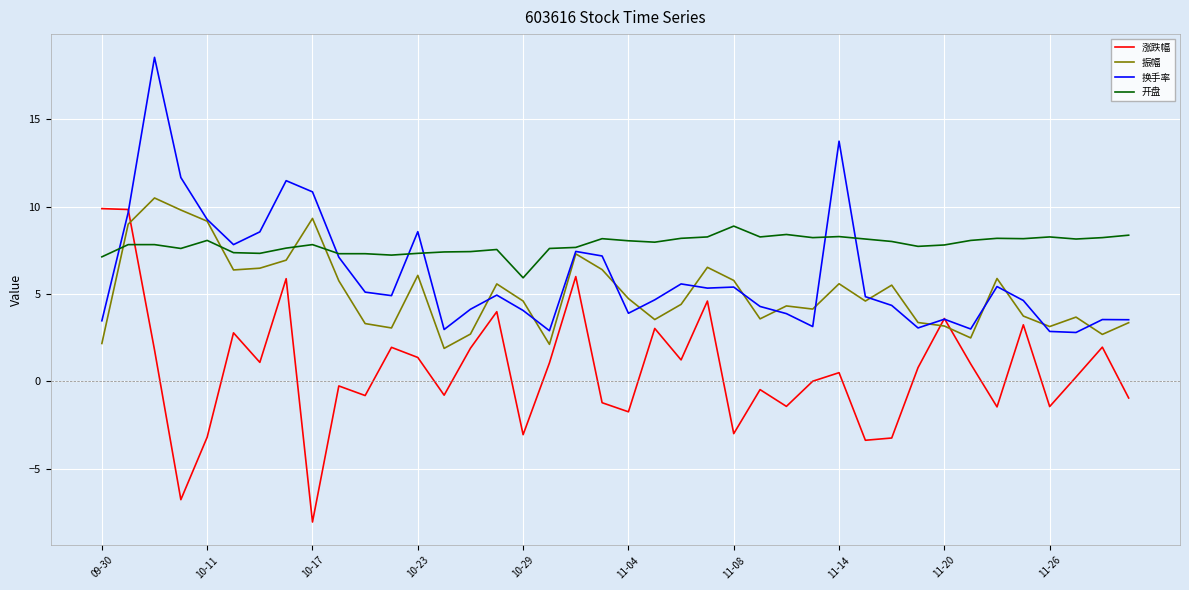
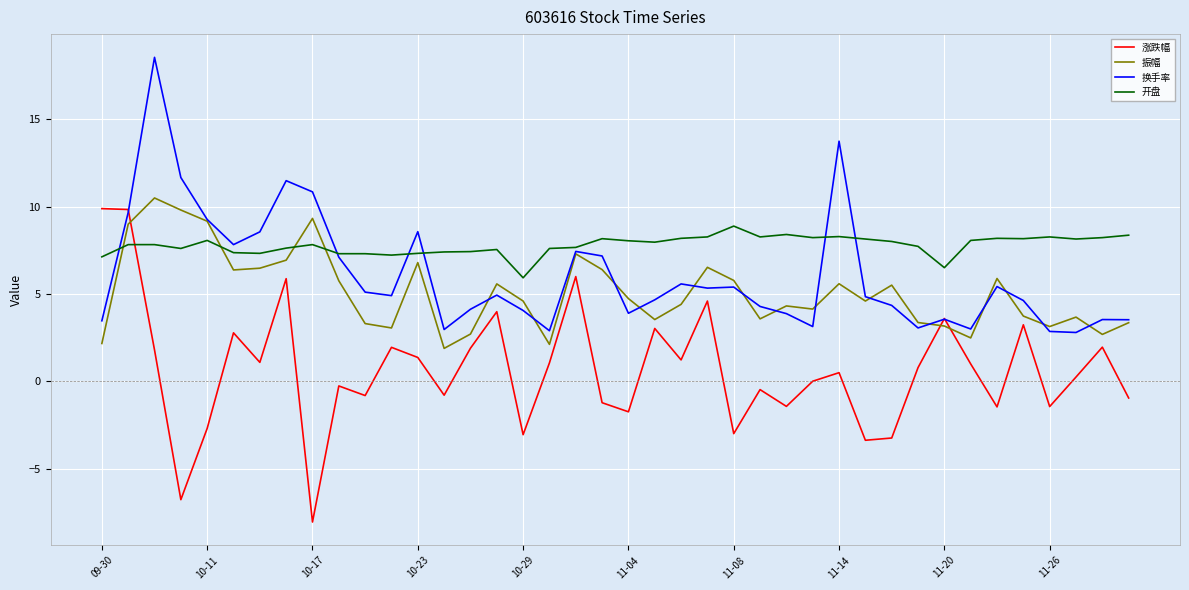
涨跌幅, 10-11: -3.2 -> -2.7
振幅, 10-23: 6.1 -> 6.8
开盘, 11-20: 7.8 -> 6.5
